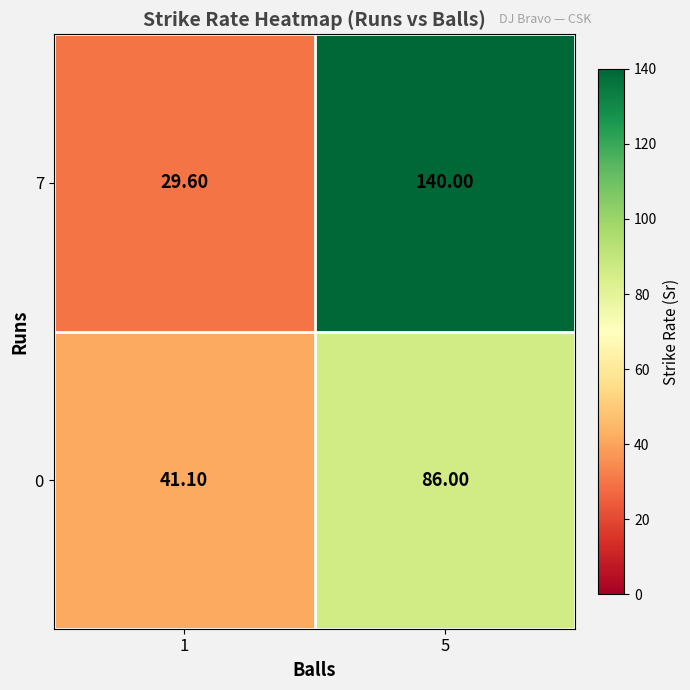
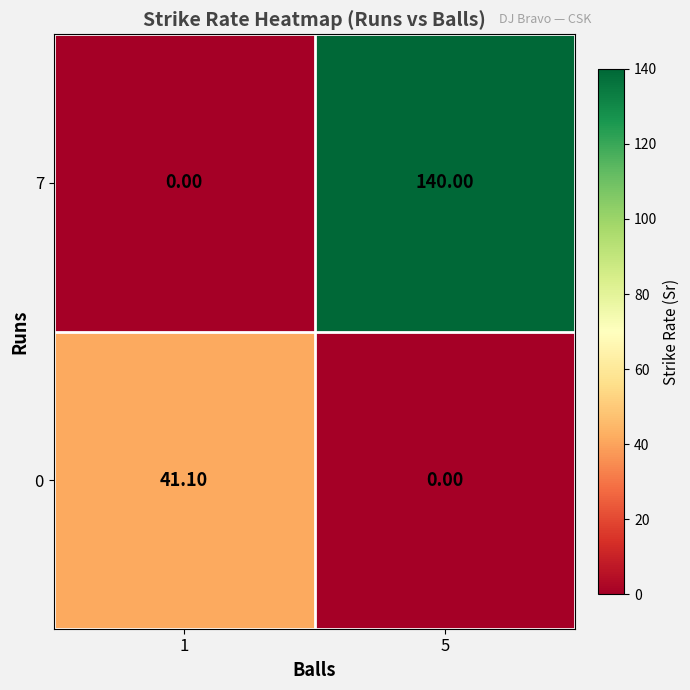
7, 1: 29.60 -> 0.00
0, 5: 86.00 -> 0.00
